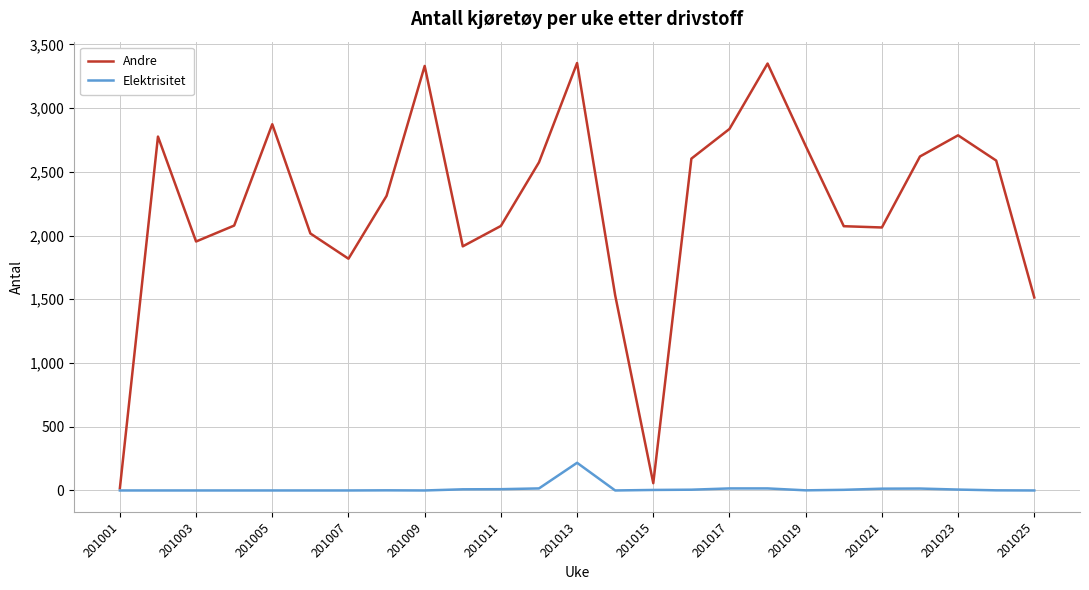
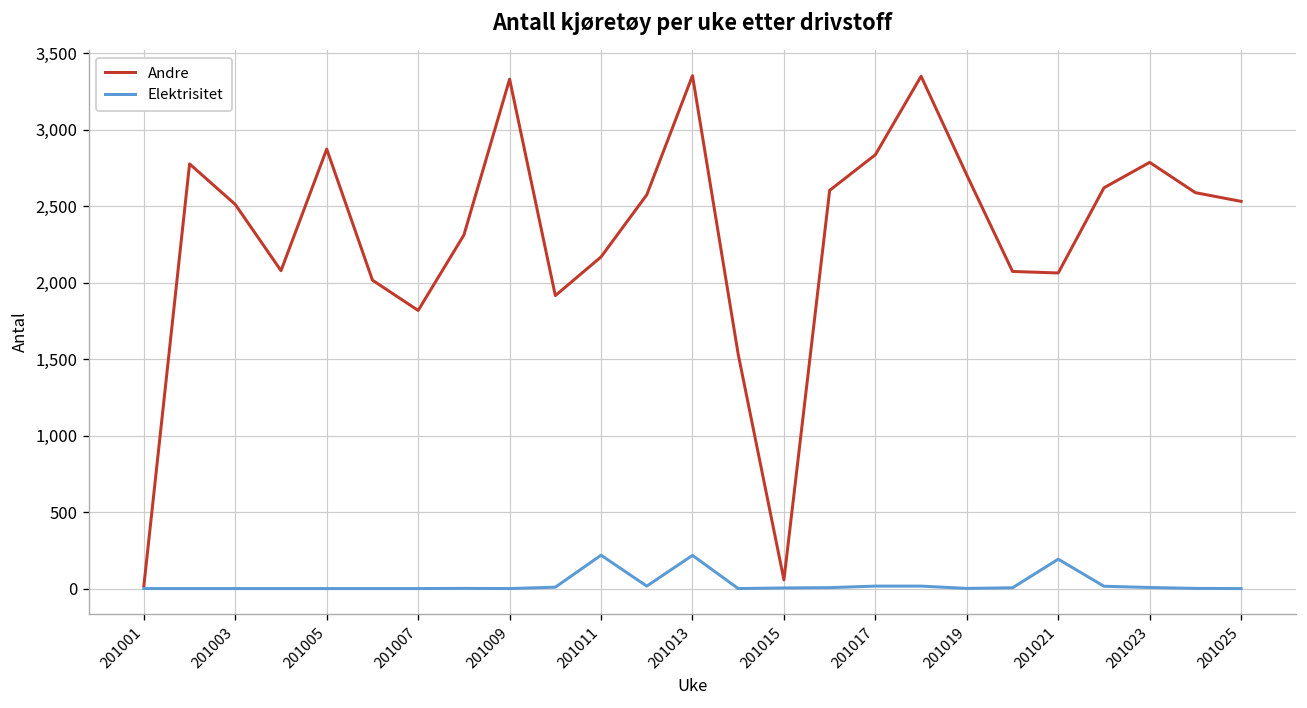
Andre, 201003: 1,950 -> 2,510
Andre, 201011: 2,080 -> 2,170
Elektrisitet, 201011: 10 -> 220
Elektrisitet, 201021: 10 -> 190
Andre, 201025: 1,510 -> 2,530
